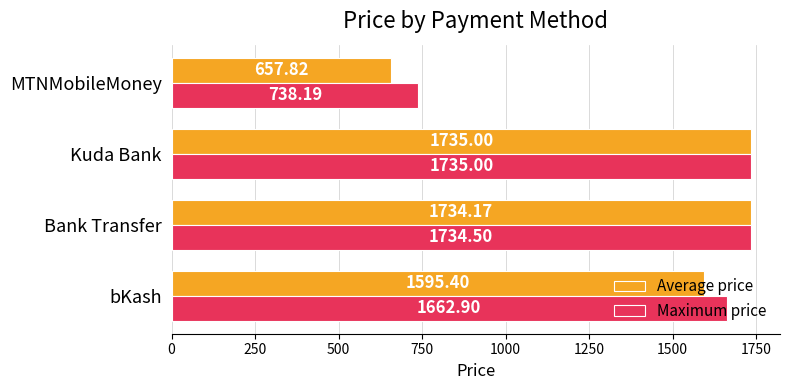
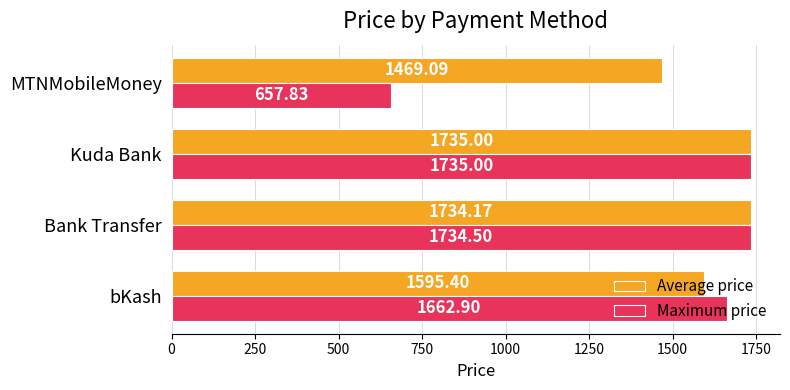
Average price, MTNMobileMoney: 657.82 -> 1469.09
Maximum price, MTNMobileMoney: 738.19 -> 657.83
